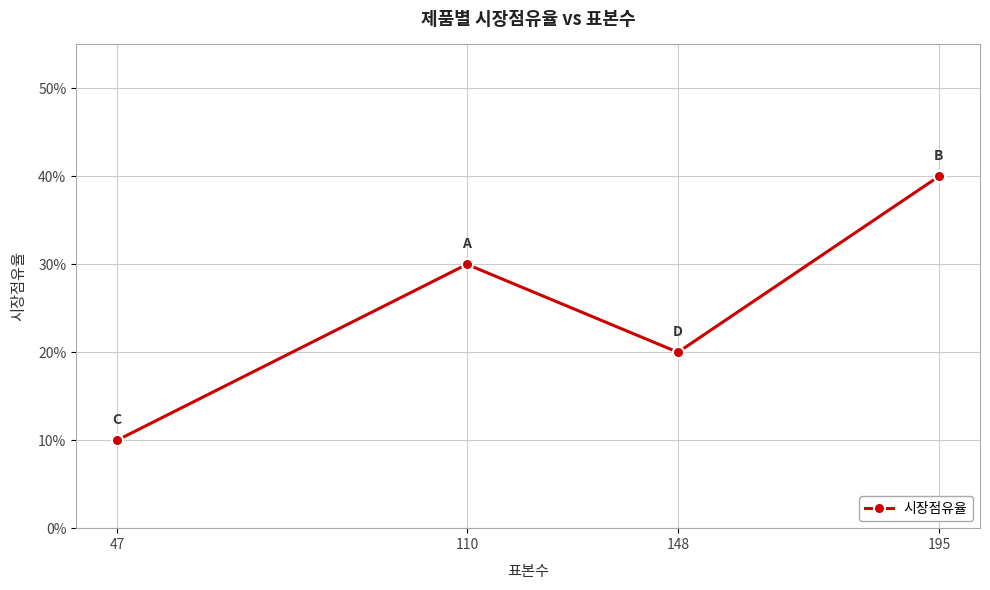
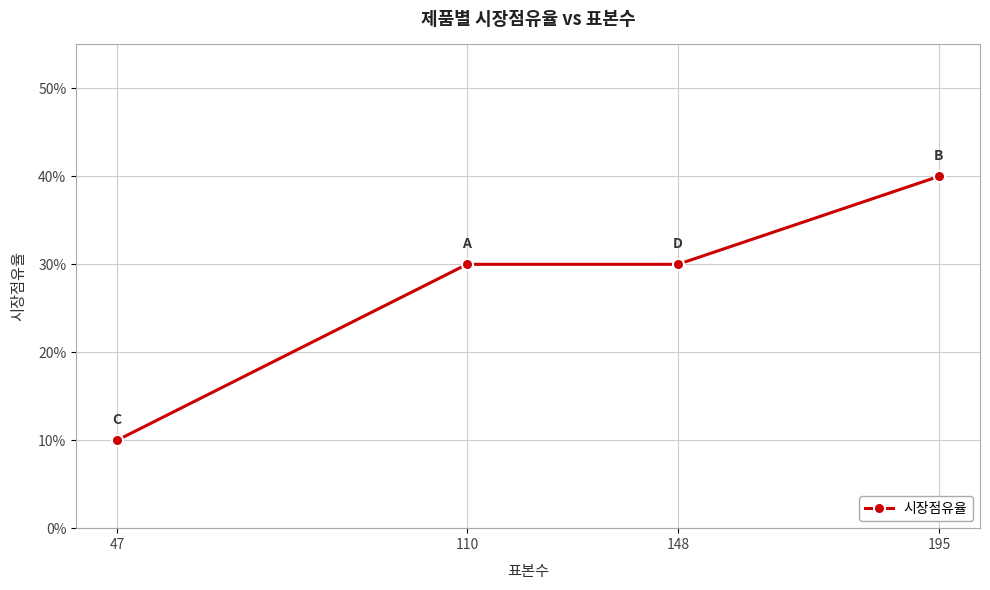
148: 20% -> 30%
